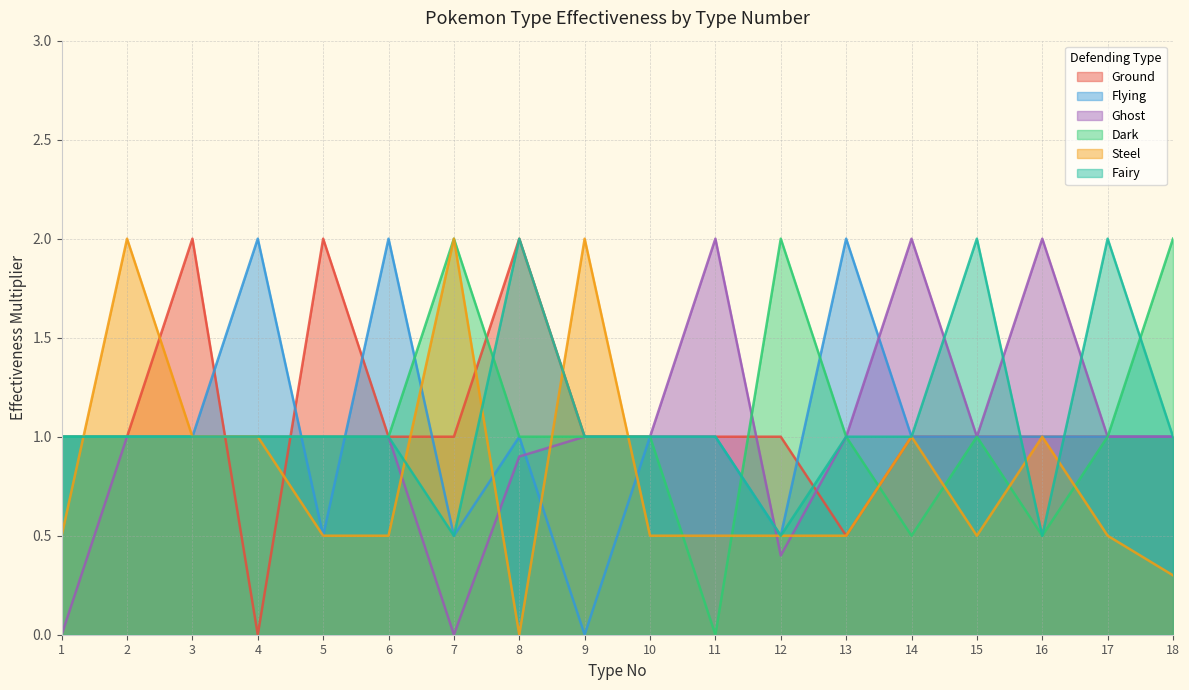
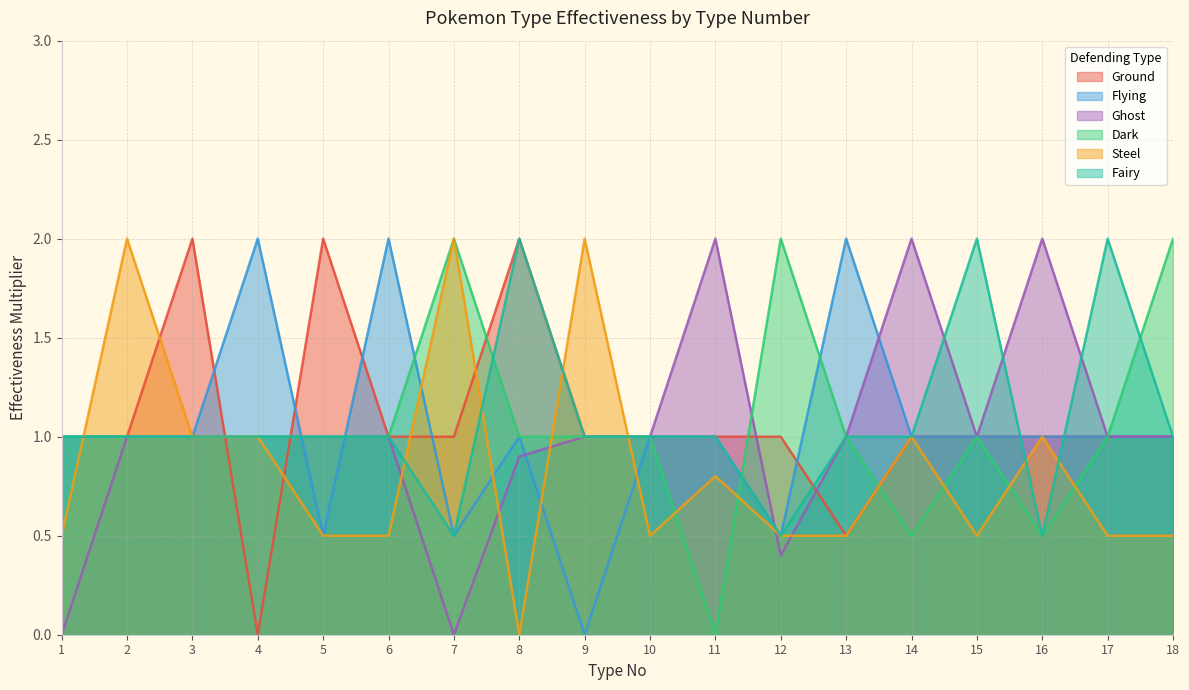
Steel, 11: 0.5 -> 0.8
Steel, 18: 0.3 -> 0.5
